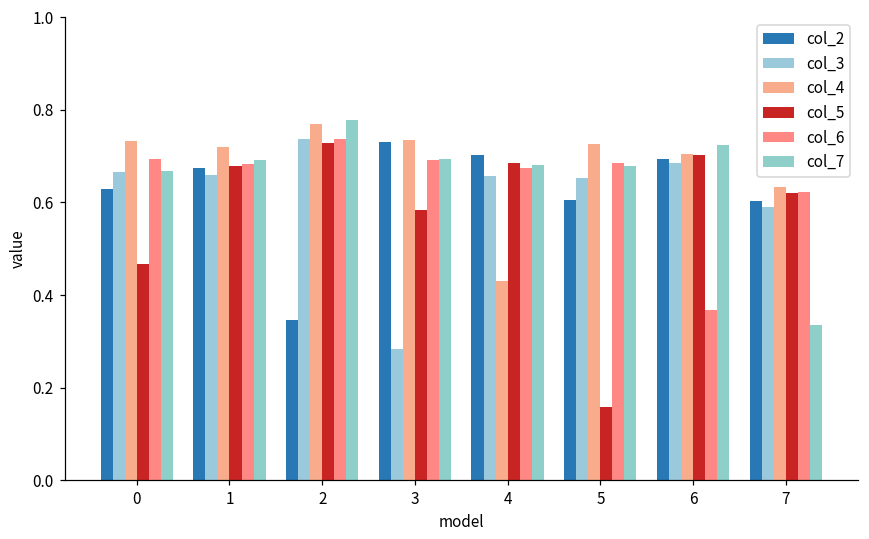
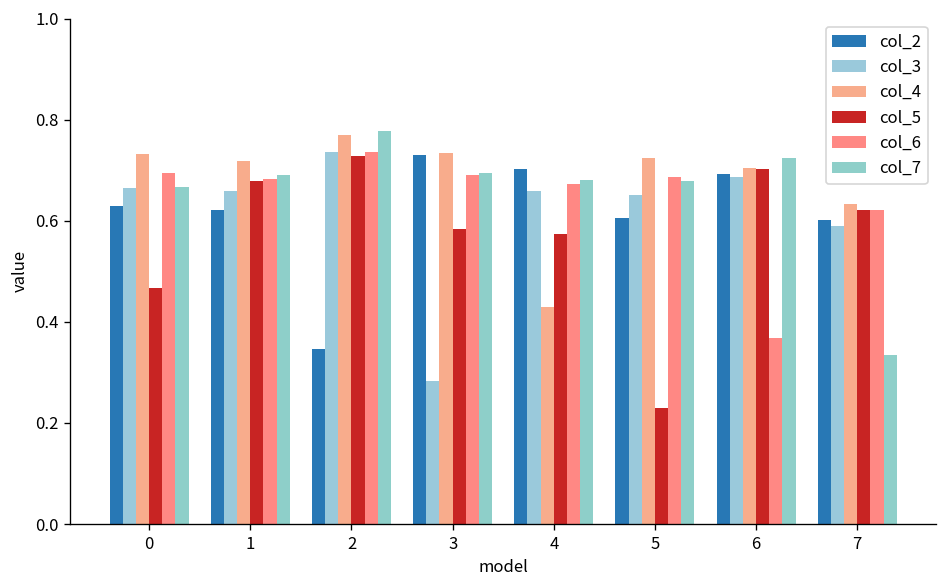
col_2, 1: 0.67 -> 0.62
col_5, 4: 0.69 -> 0.57
col_5, 5: 0.16 -> 0.23
